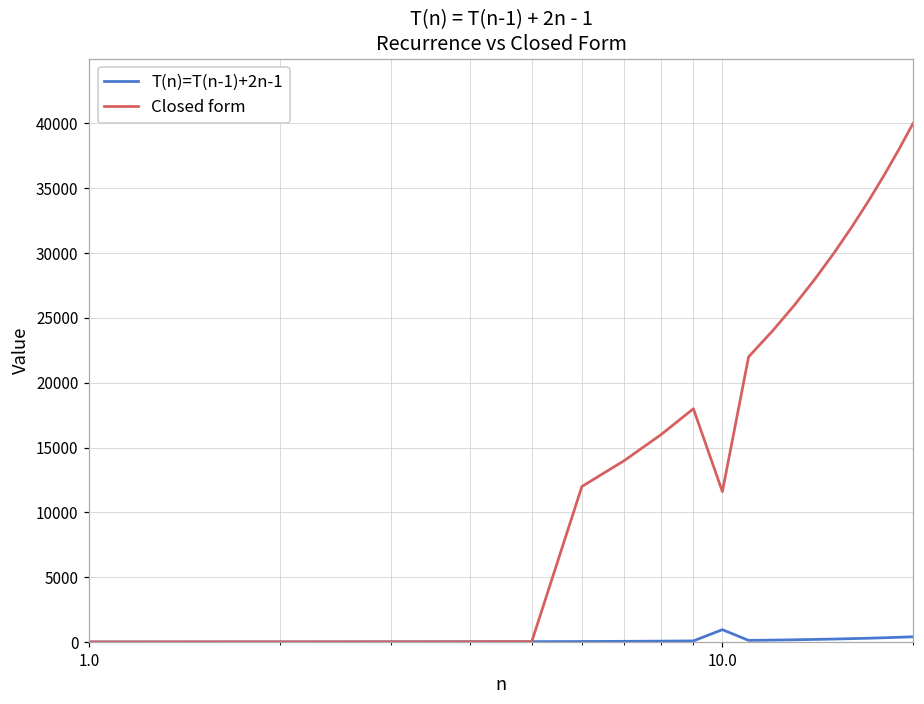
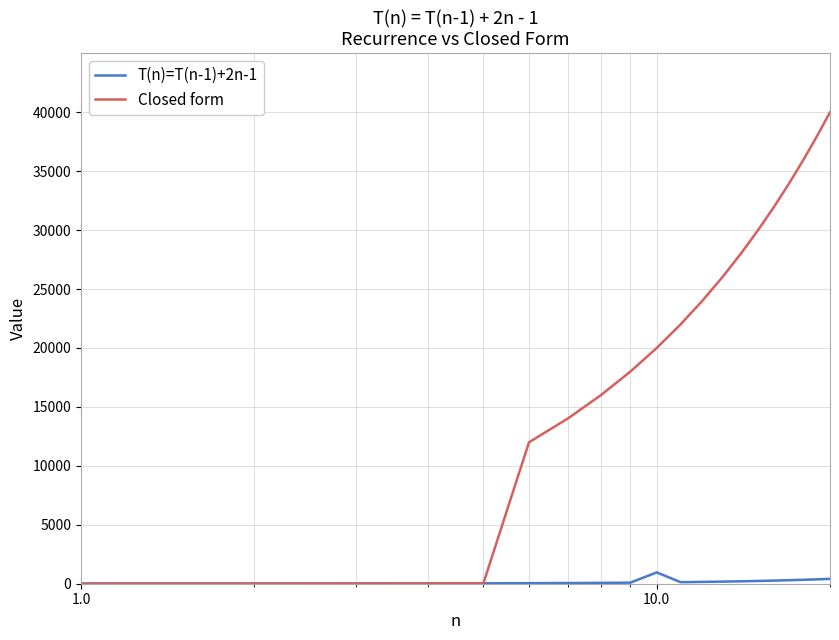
Closed form, 10.0: 11600 -> 20000
